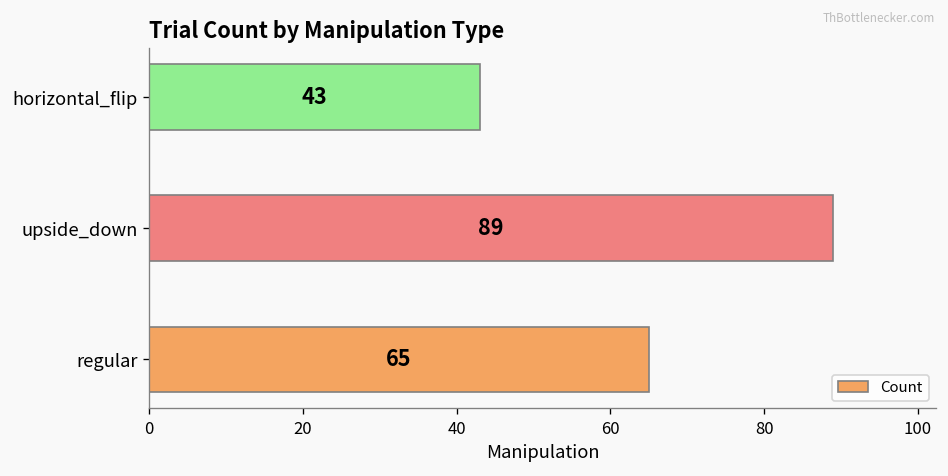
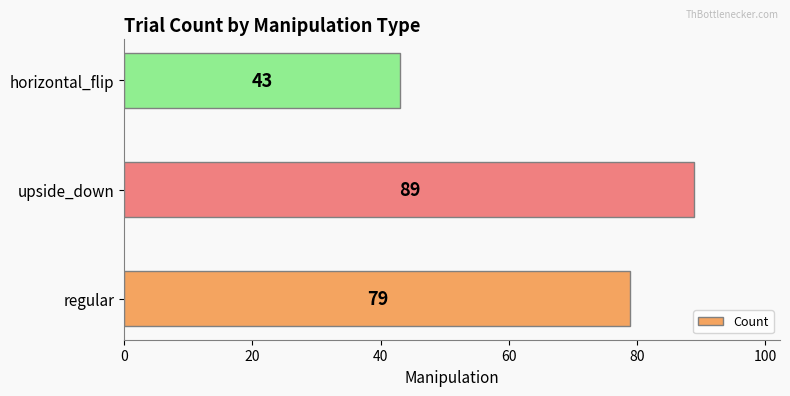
regular: 65 -> 79
